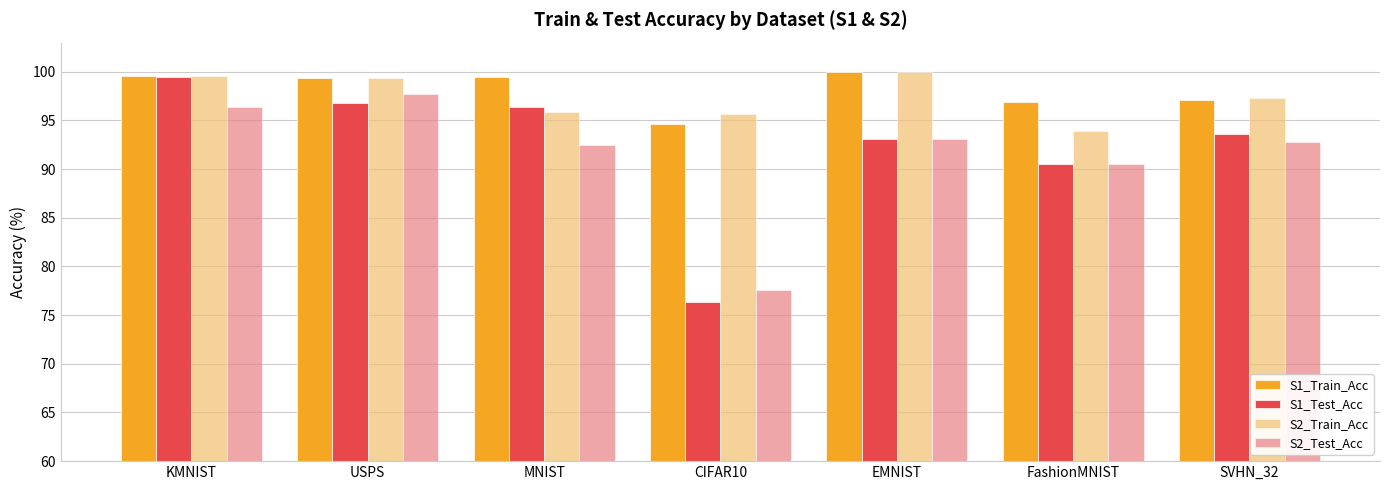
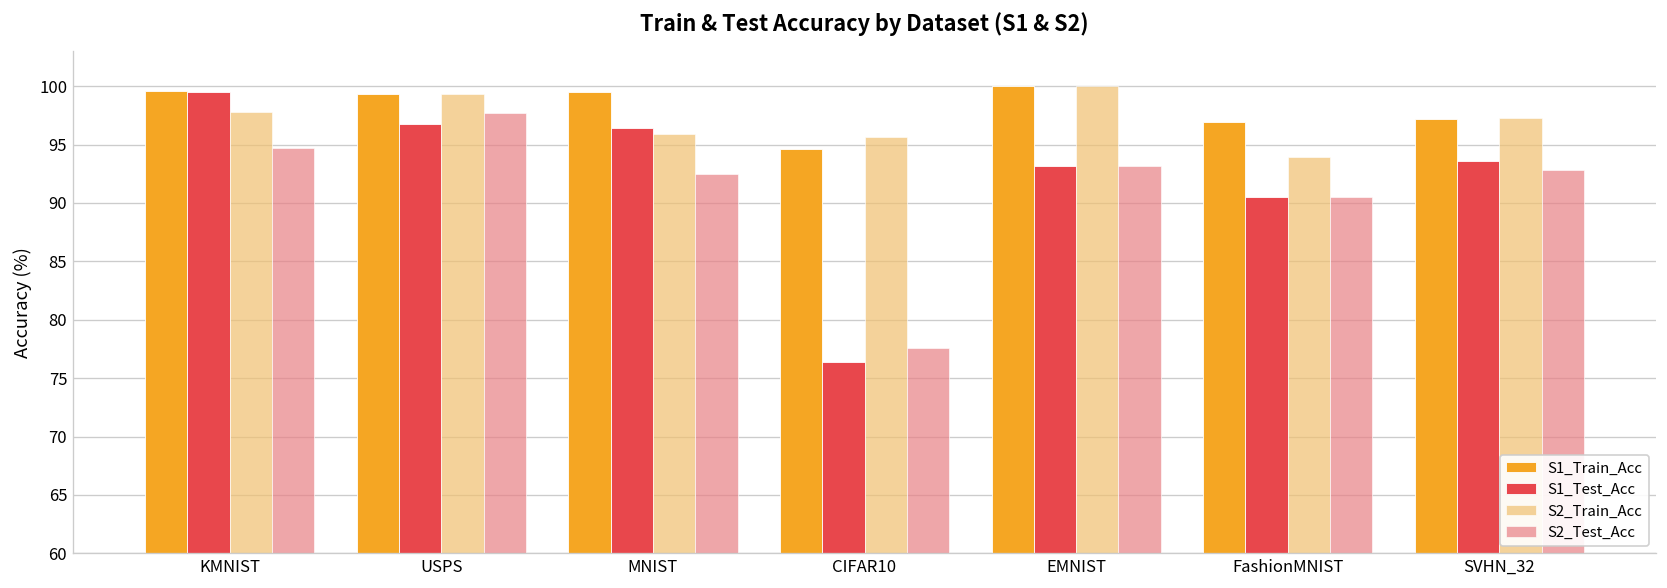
S2_Train_Acc, KMNIST: 100 -> 98
S2_Test_Acc, KMNIST: 96 -> 95
